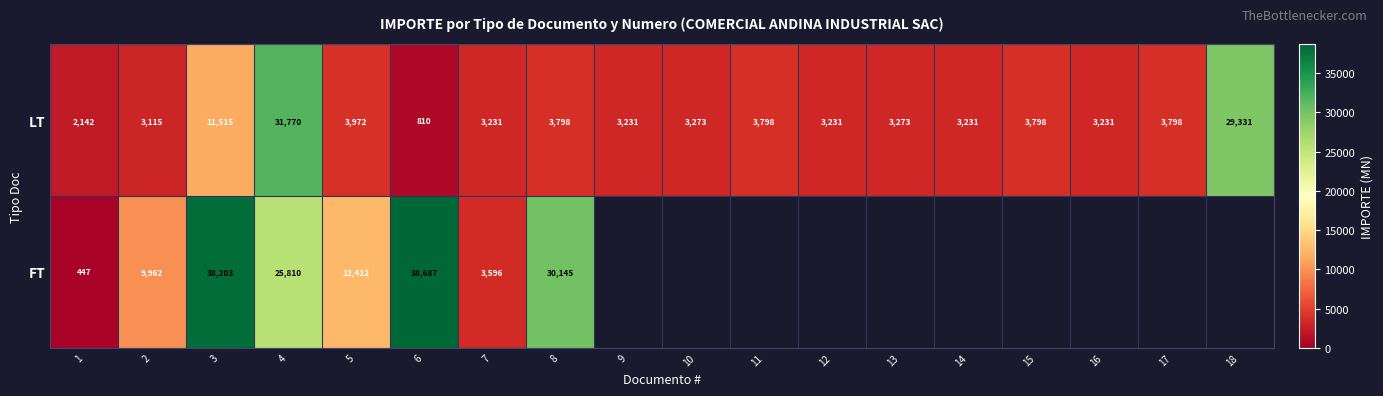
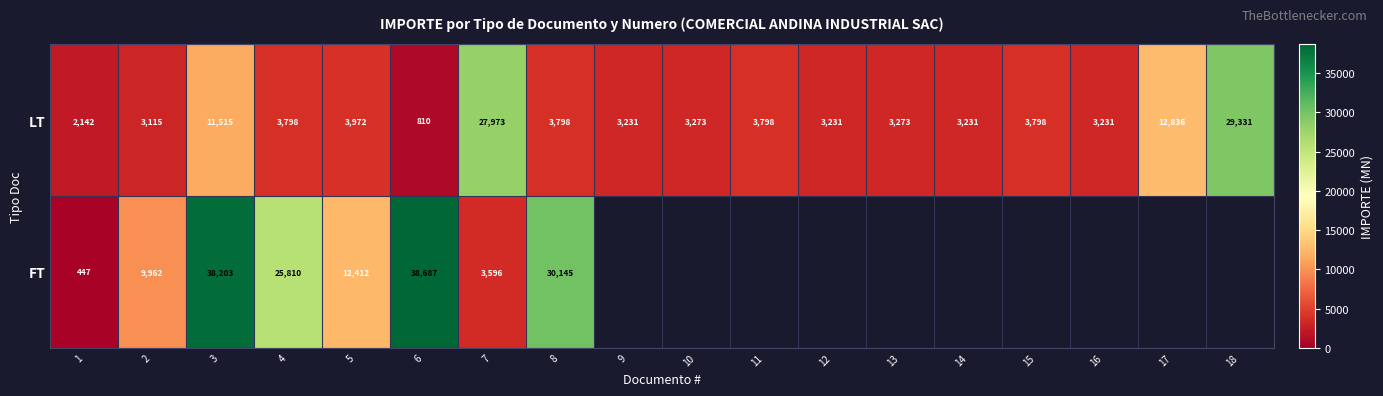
LT, 4: 31,770 -> 3,798
LT, 7: 3,231 -> 27,973
LT, 17: 3,798 -> 12,836
